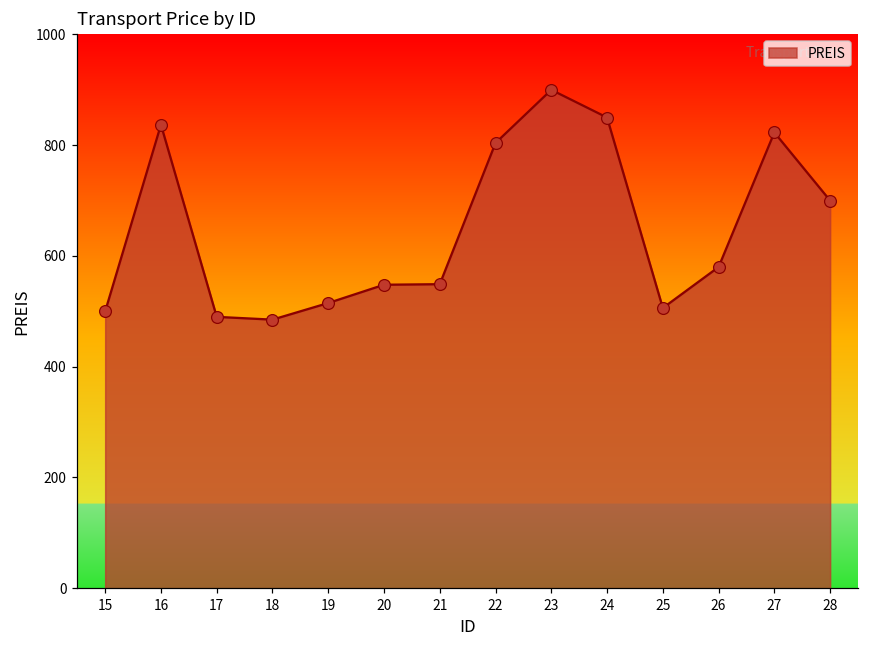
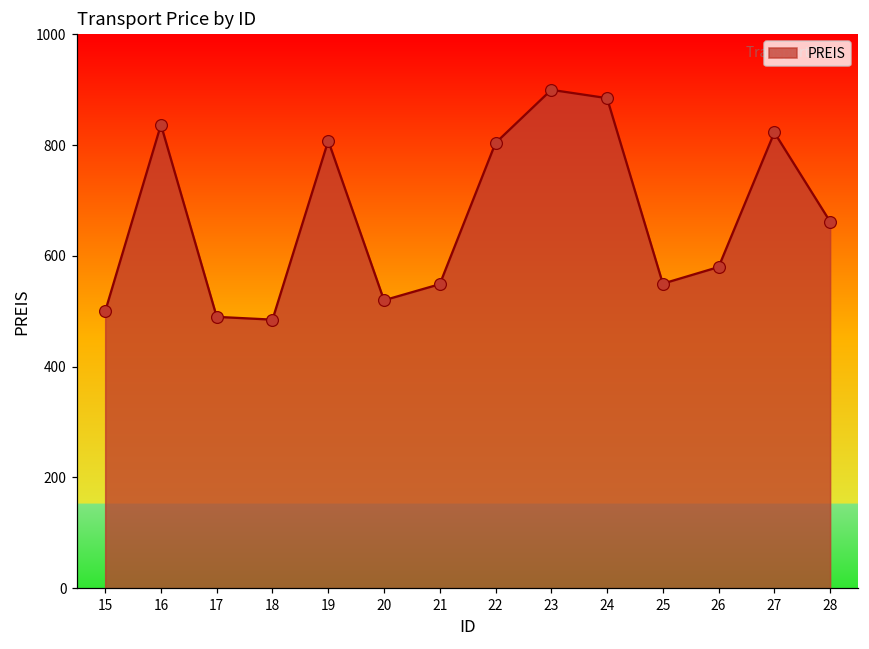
19: 520 -> 810
20: 550 -> 520
24: 850 -> 890
25: 510 -> 550
28: 700 -> 660
